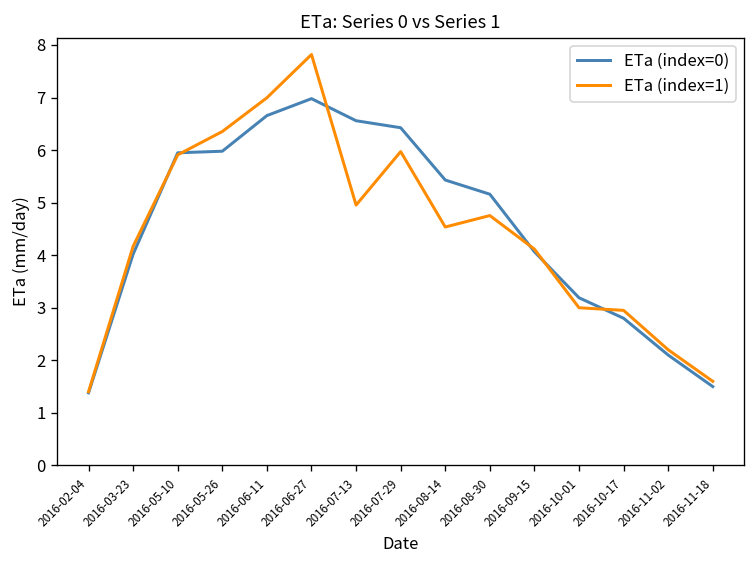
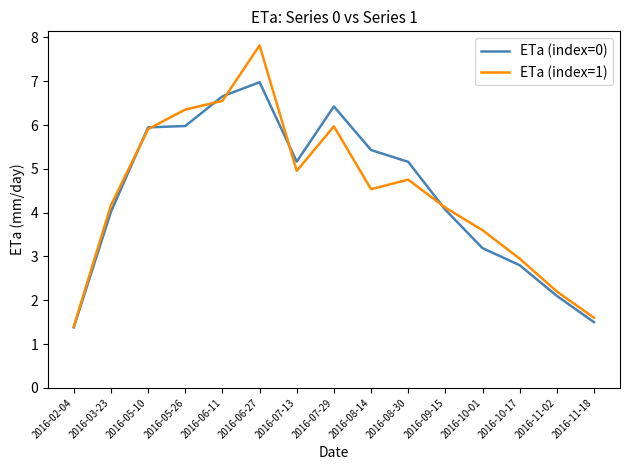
ETa (index=1), 2016-06-11: 7.0 -> 6.6
ETa (index=0), 2016-07-13: 6.6 -> 5.2
ETa (index=1), 2016-10-01: 3.0 -> 3.6
